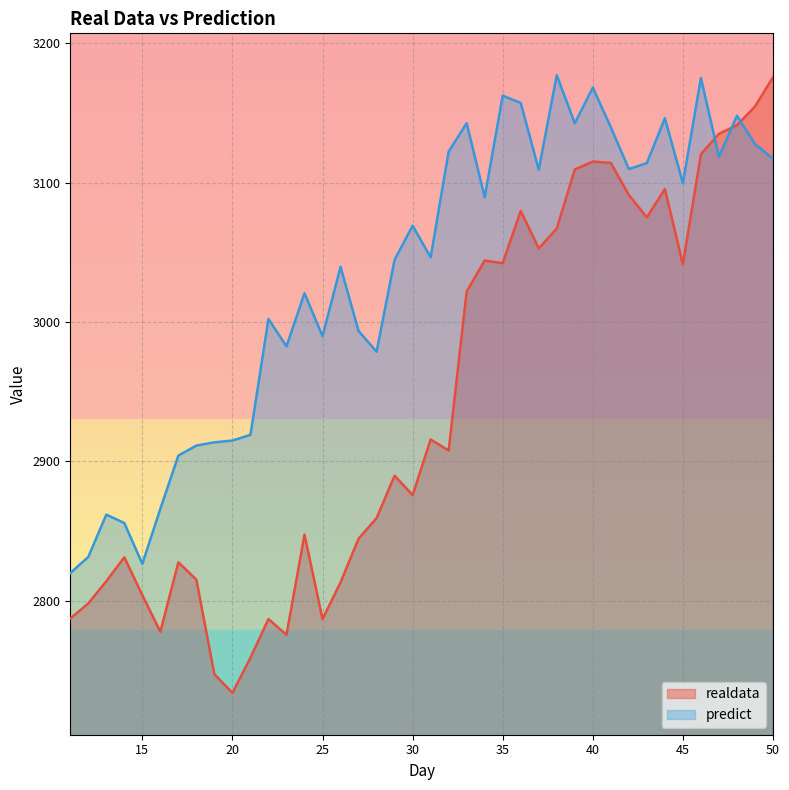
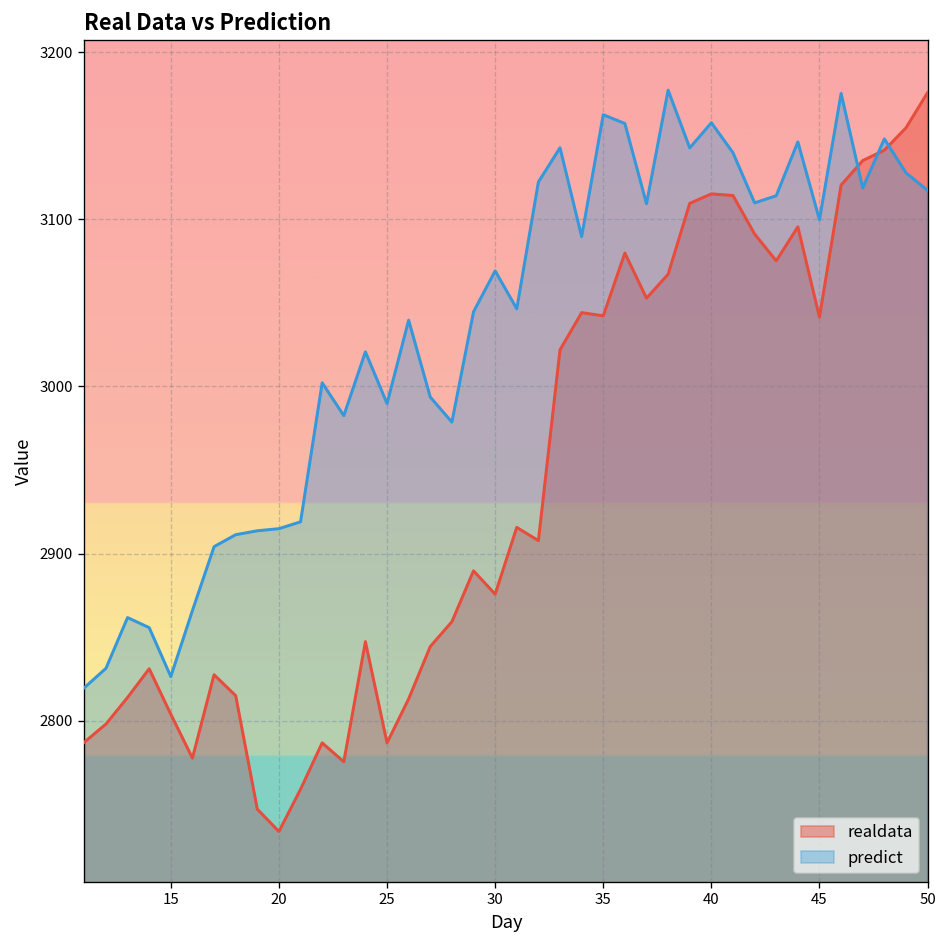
predict, 40: 3168 -> 3158
